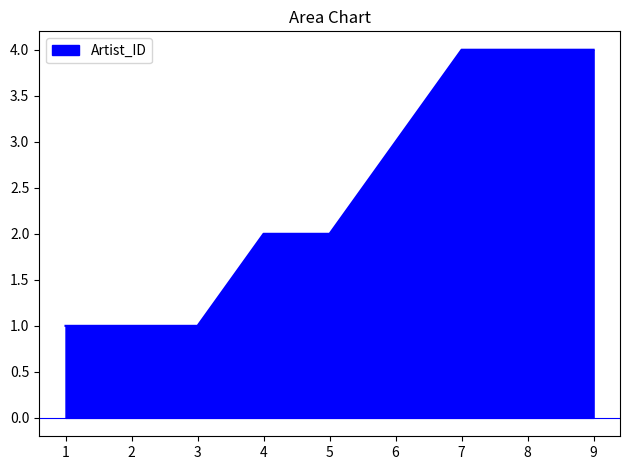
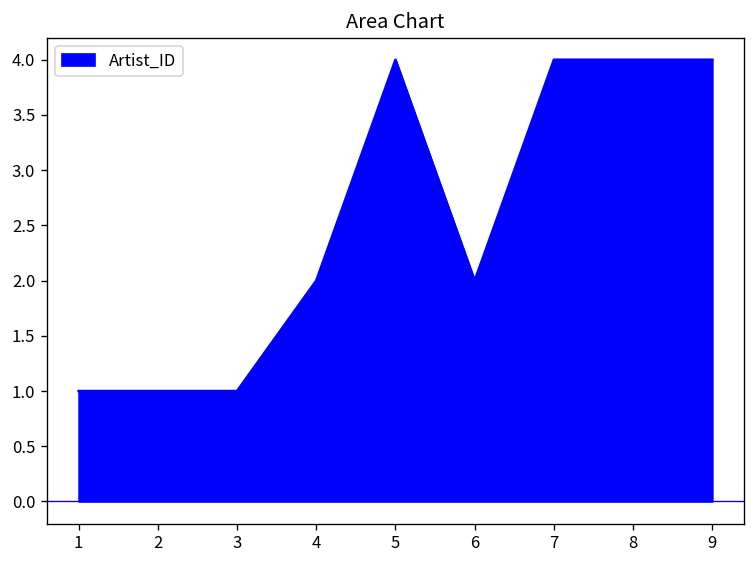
5: 2 -> 4
6: 3 -> 2
